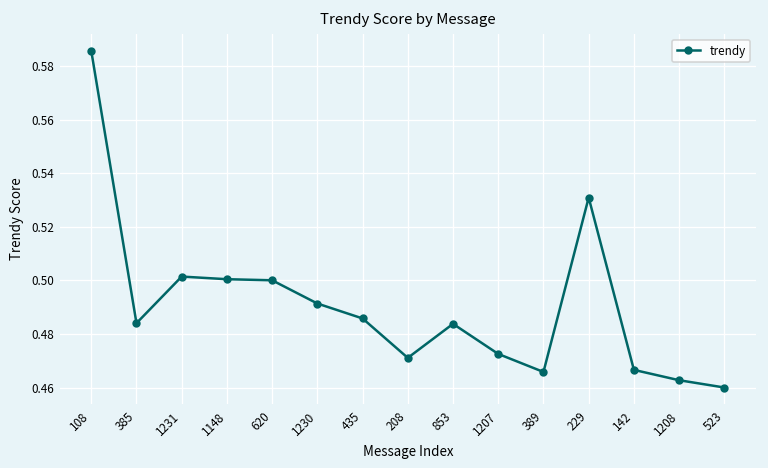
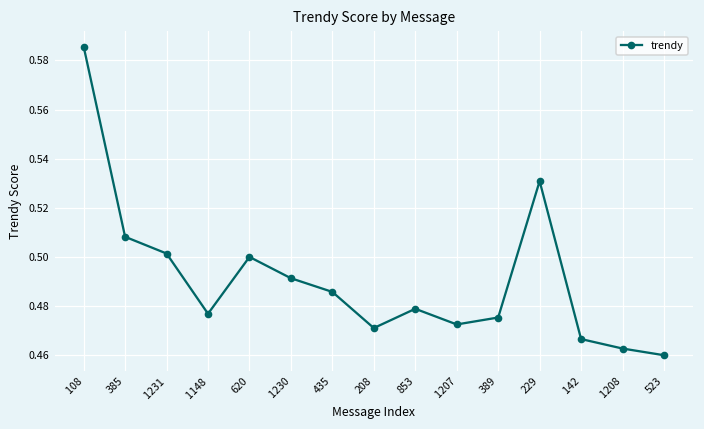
385: 0.484 -> 0.508
1148: 0.500 -> 0.477
853: 0.484 -> 0.479
389: 0.466 -> 0.475
